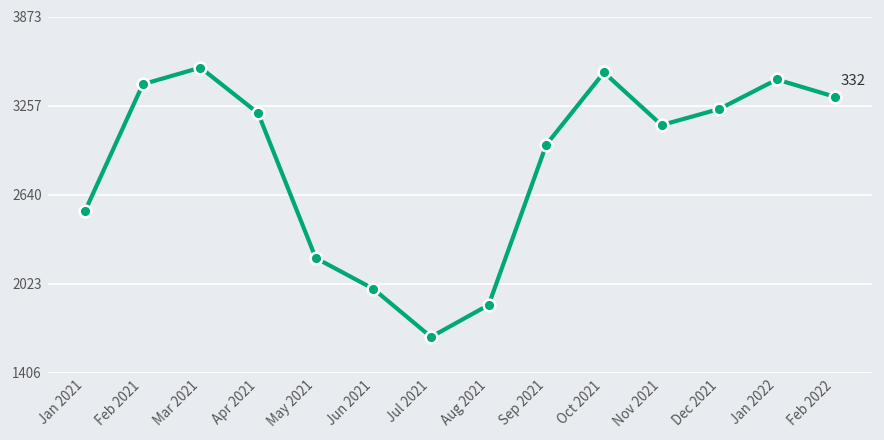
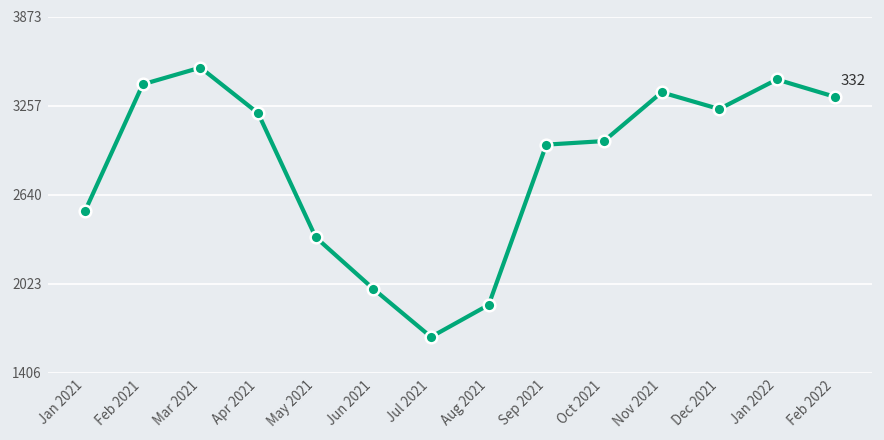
May 2021: 2200 -> 2350
Oct 2021: 3490 -> 3010
Nov 2021: 3120 -> 3350
